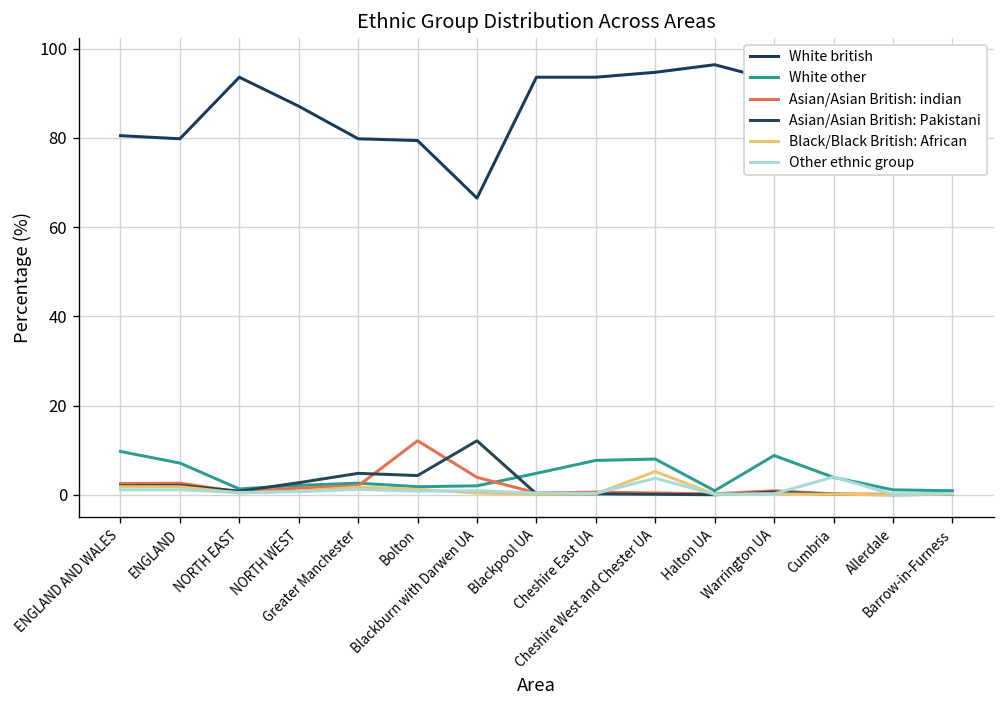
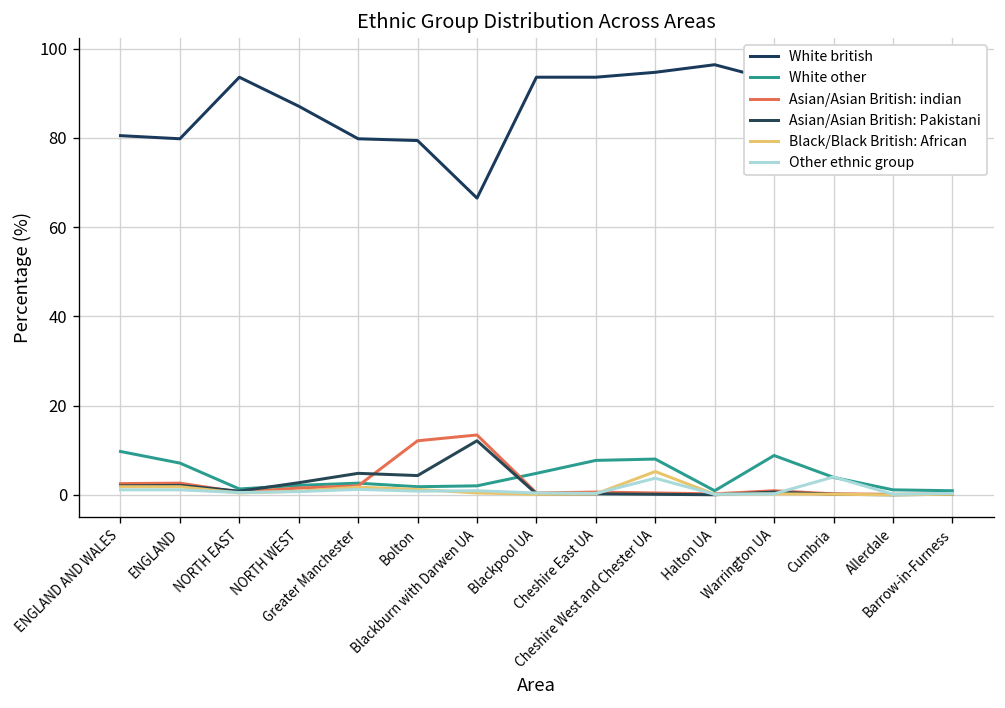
Asian/Asian British: indian, Blackburn with Darwen UA: 4 -> 13
